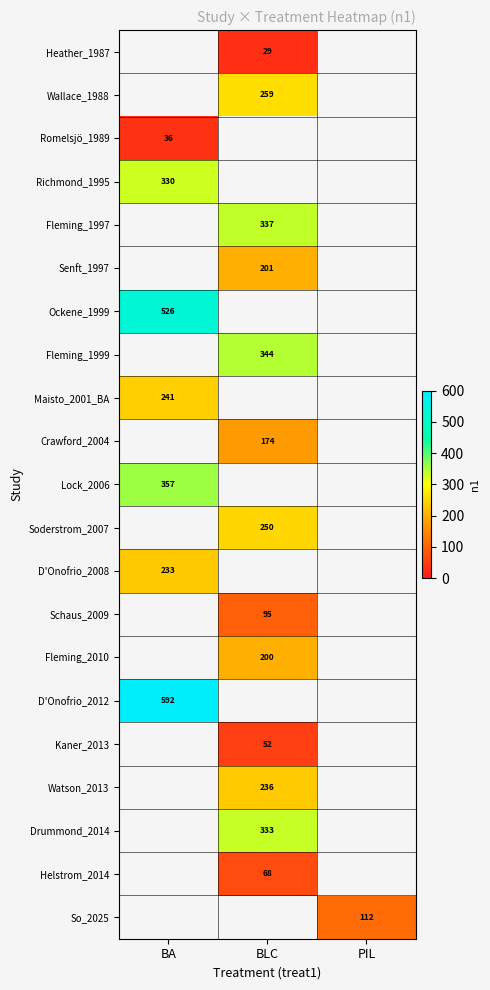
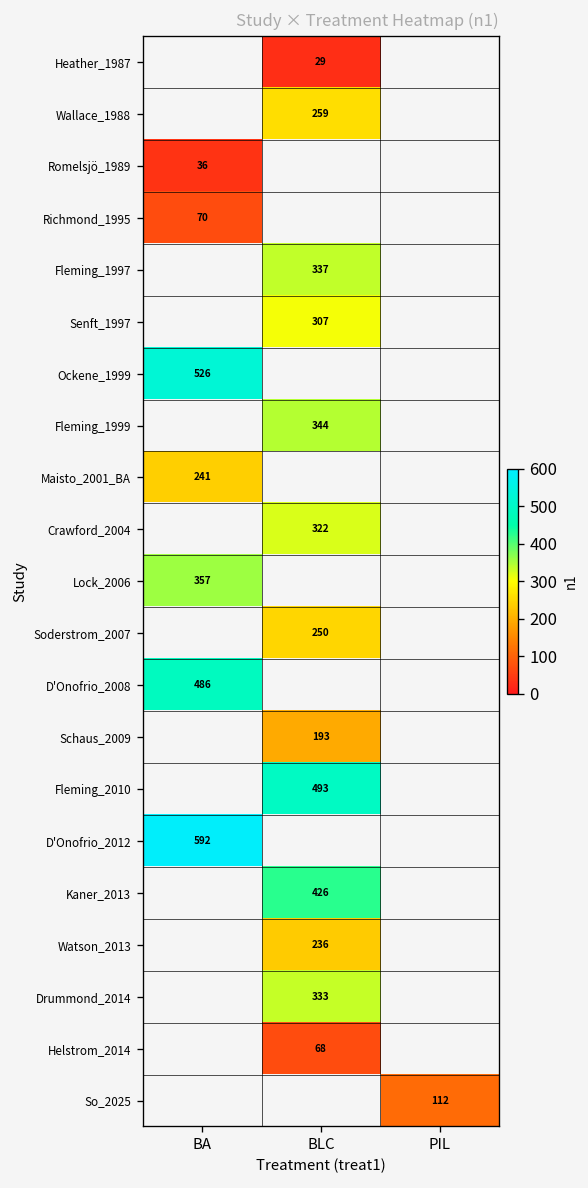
Richmond_1995, BA: 330 -> 70
Senft_1997, BLC: 201 -> 307
Crawford_2004, BLC: 174 -> 322
D'Onofrio_2008, BA: 233 -> 486
Schaus_2009, BLC: 95 -> 193
Fleming_2010, BLC: 200 -> 493
Kaner_2013, BLC: 52 -> 426
